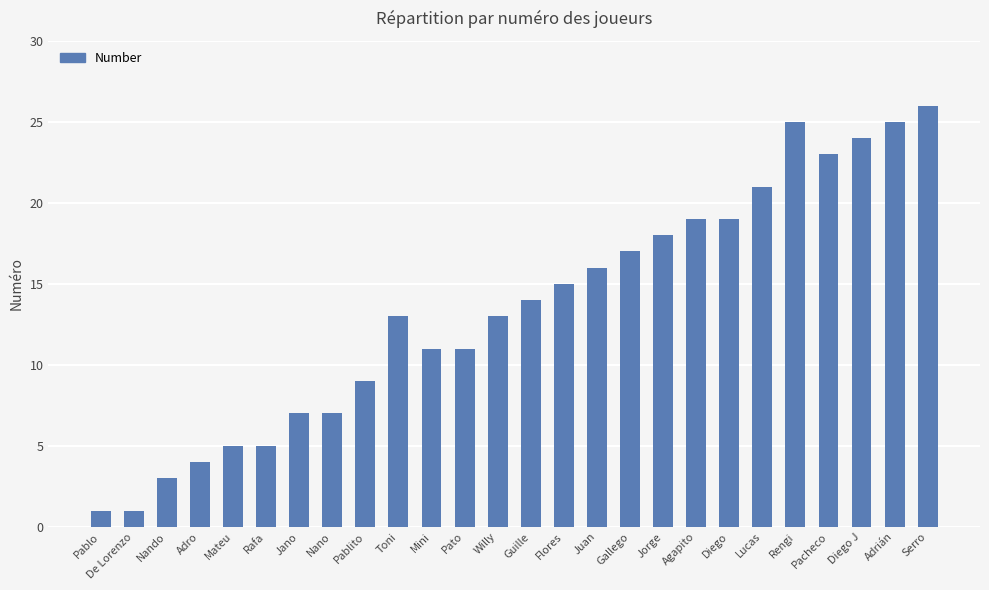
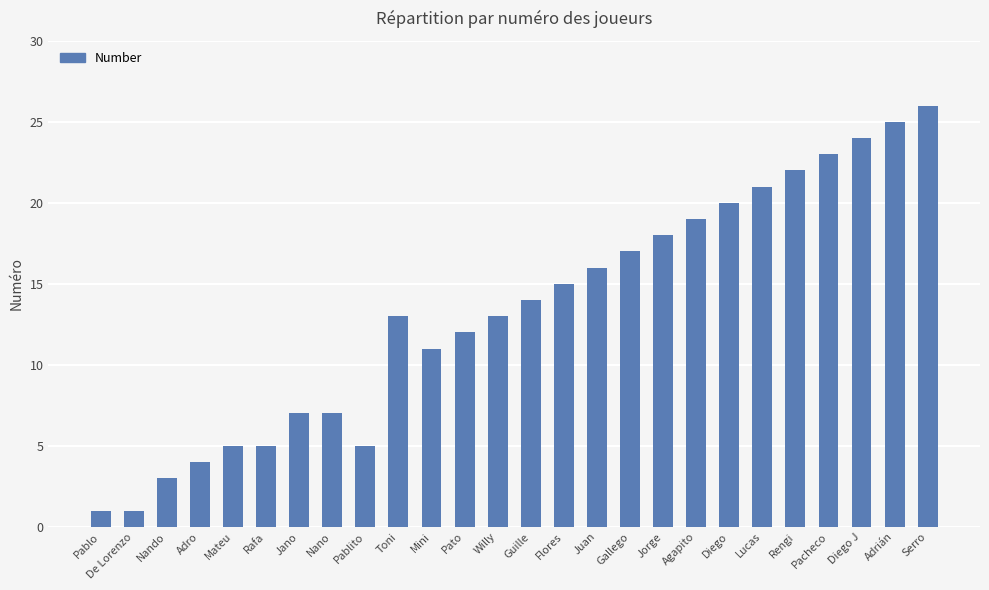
Pablito: 9 -> 5
Pato: 11 -> 12
Diego: 19 -> 20
Rengi: 25 -> 22
